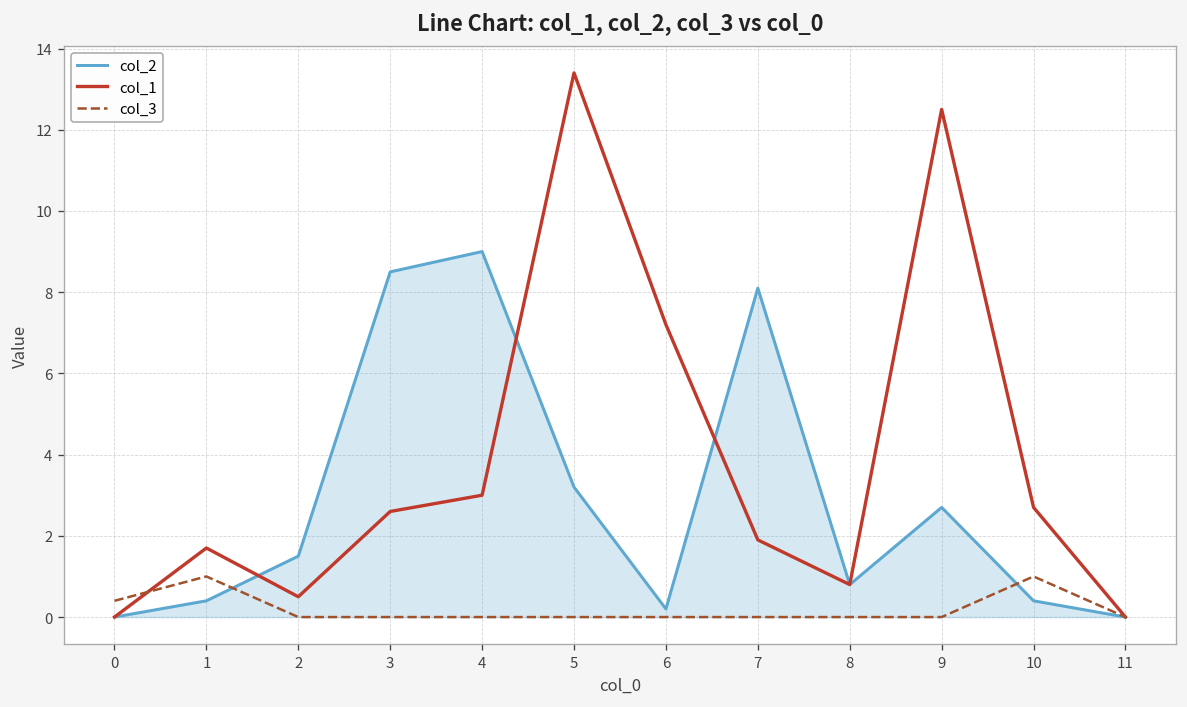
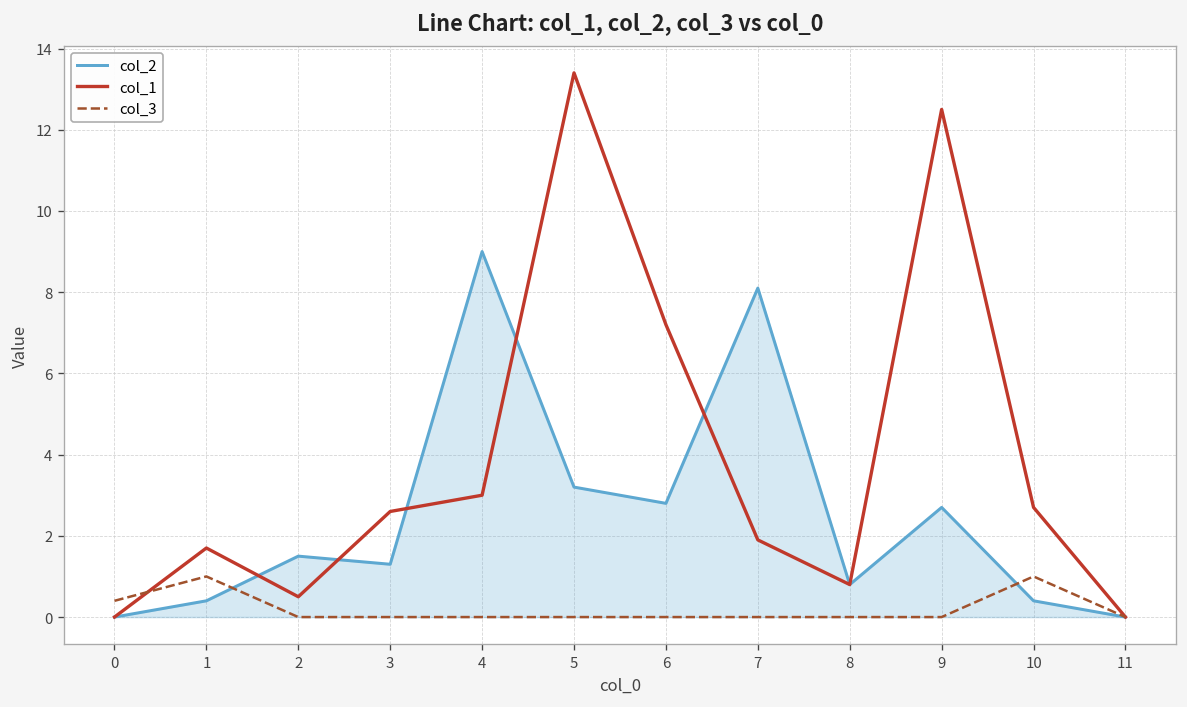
col_2, 3: 8.5 -> 1.3
col_2, 6: 0.2 -> 2.8
